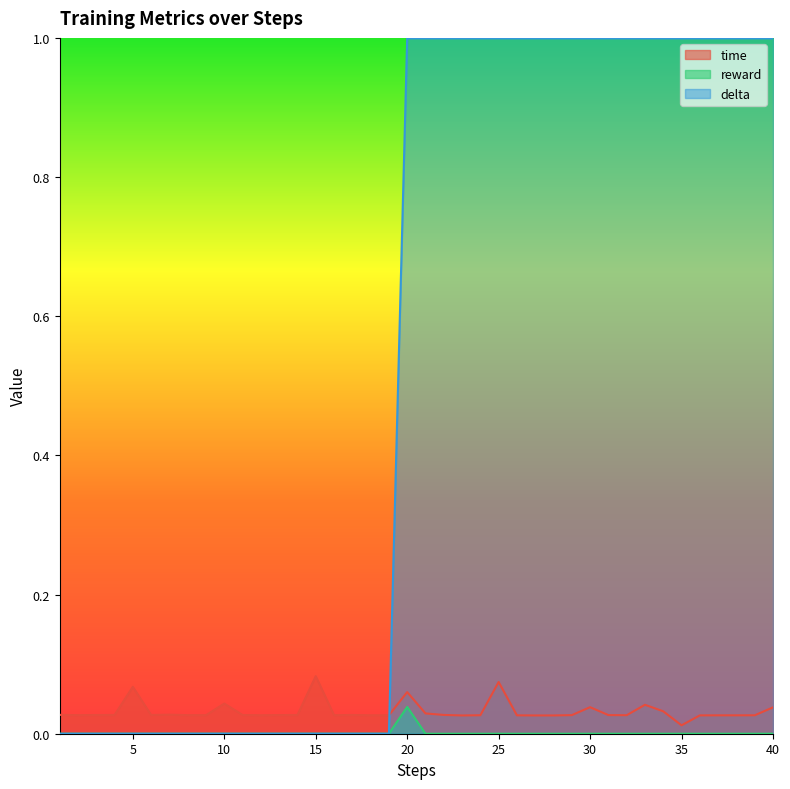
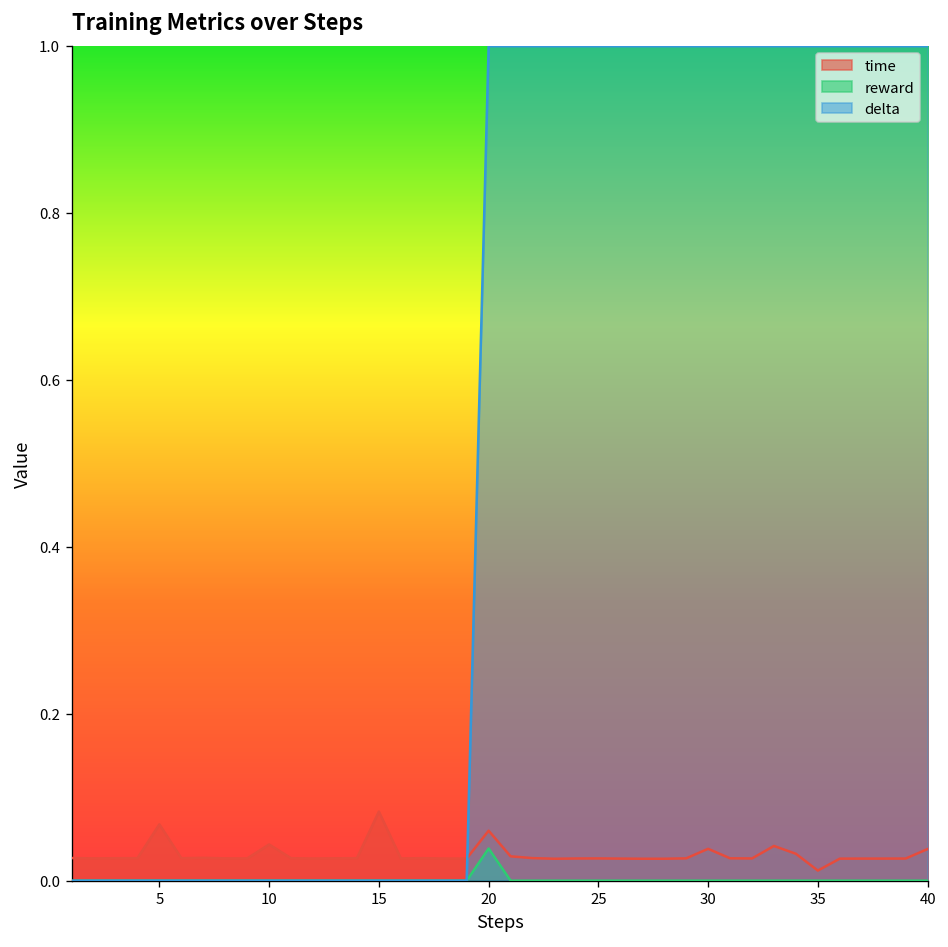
time, 25: 0.07 -> 0.03
